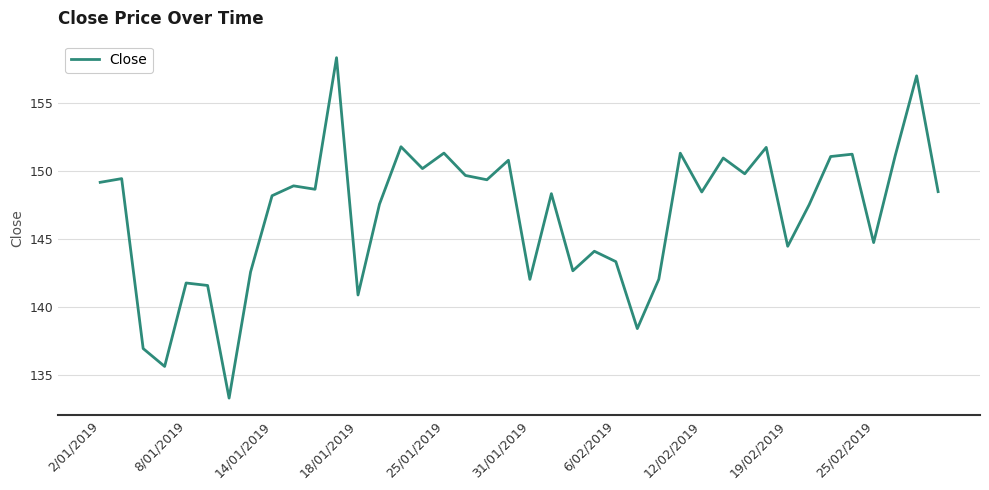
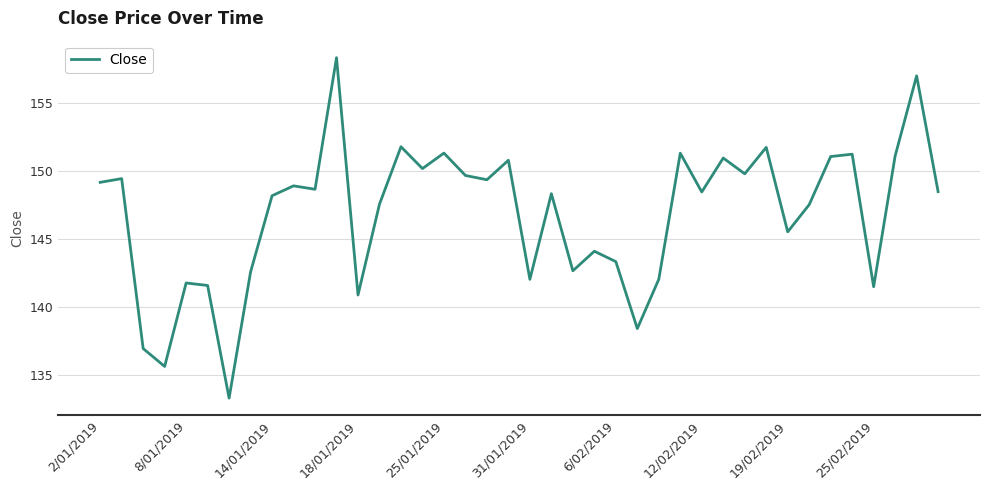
19/02/2019: 144.5 -> 145.5
25/02/2019: 144.7 -> 141.5
